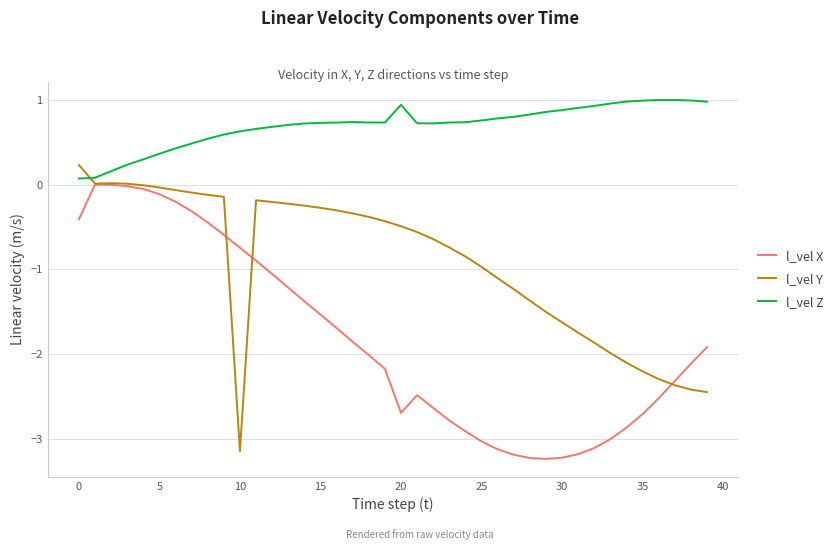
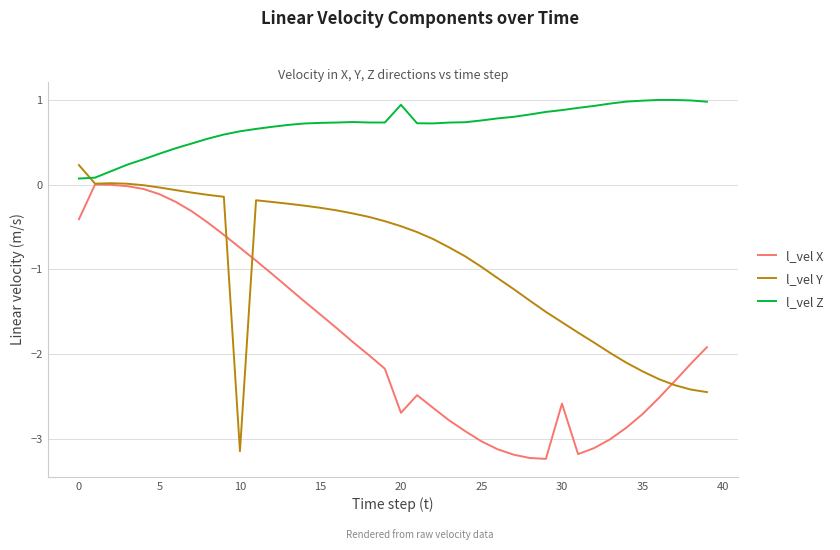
l_vel X, 30: -3.2 -> -2.6
